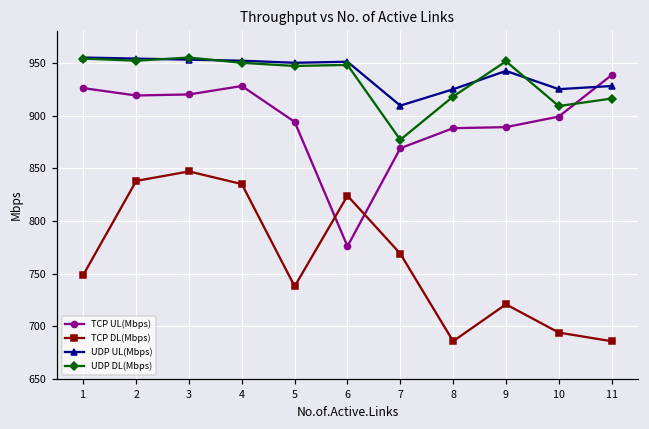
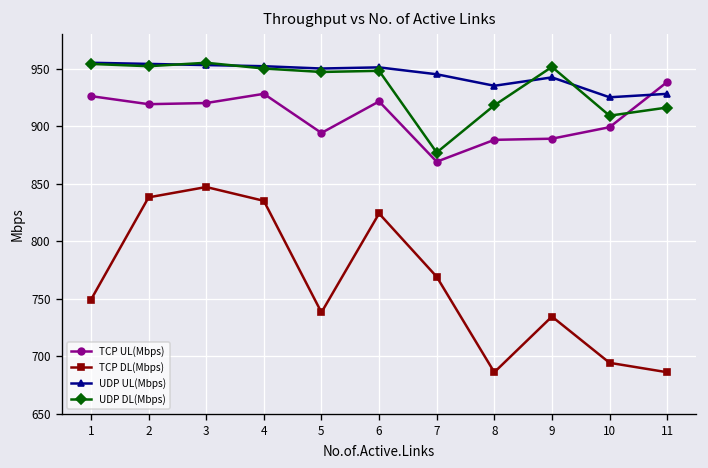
TCP UL(Mbps), 6: 780 -> 920
UDP UL(Mbps), 7: 910 -> 950
UDP UL(Mbps), 8: 920 -> 940
TCP DL(Mbps), 9: 720 -> 730
